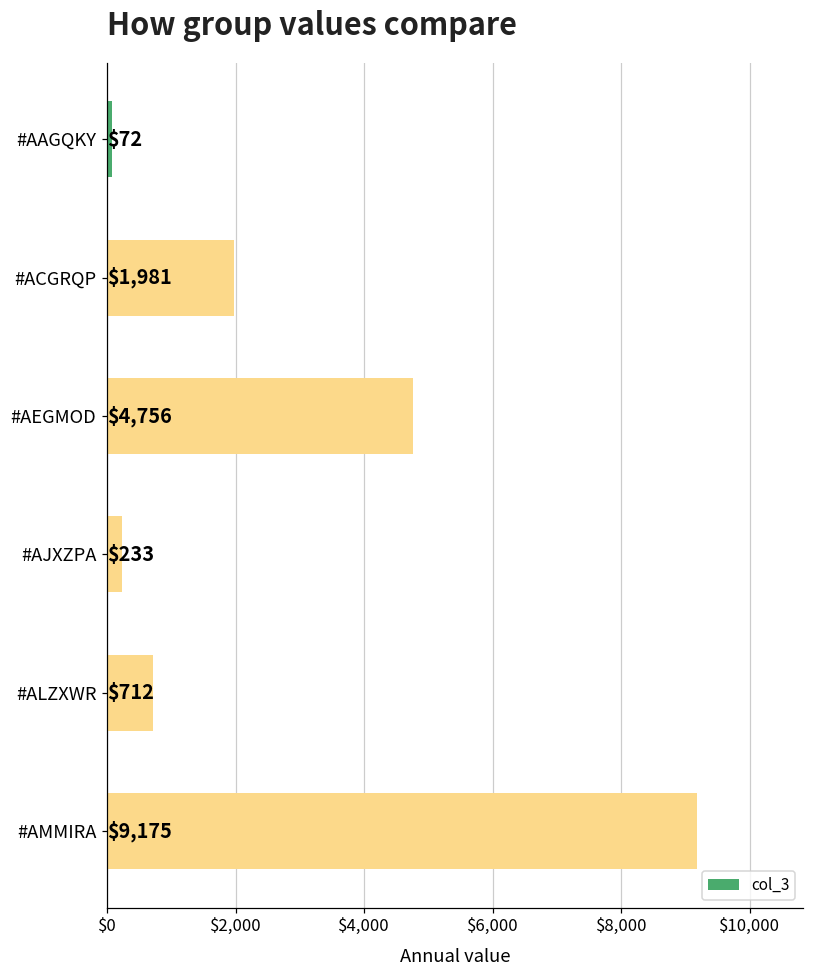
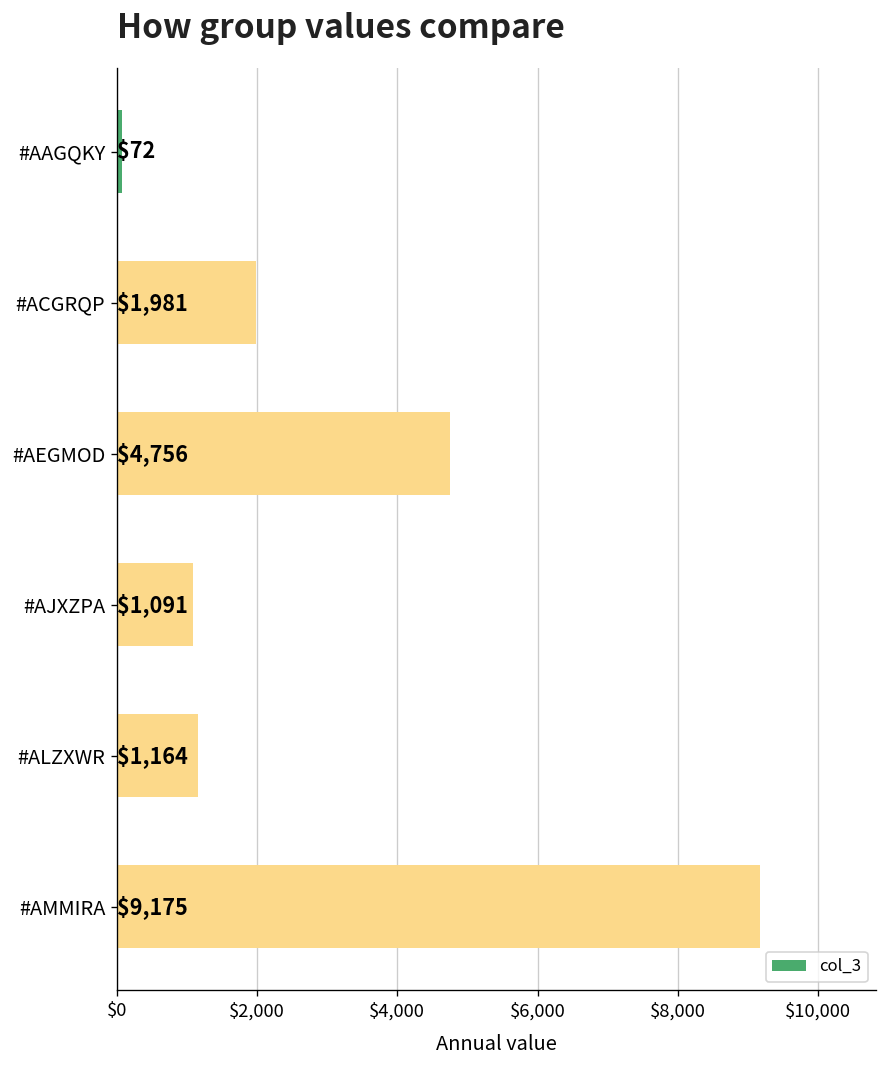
#AJXZPA: $233 -> $1,091
#ALZXWR: $712 -> $1,164
